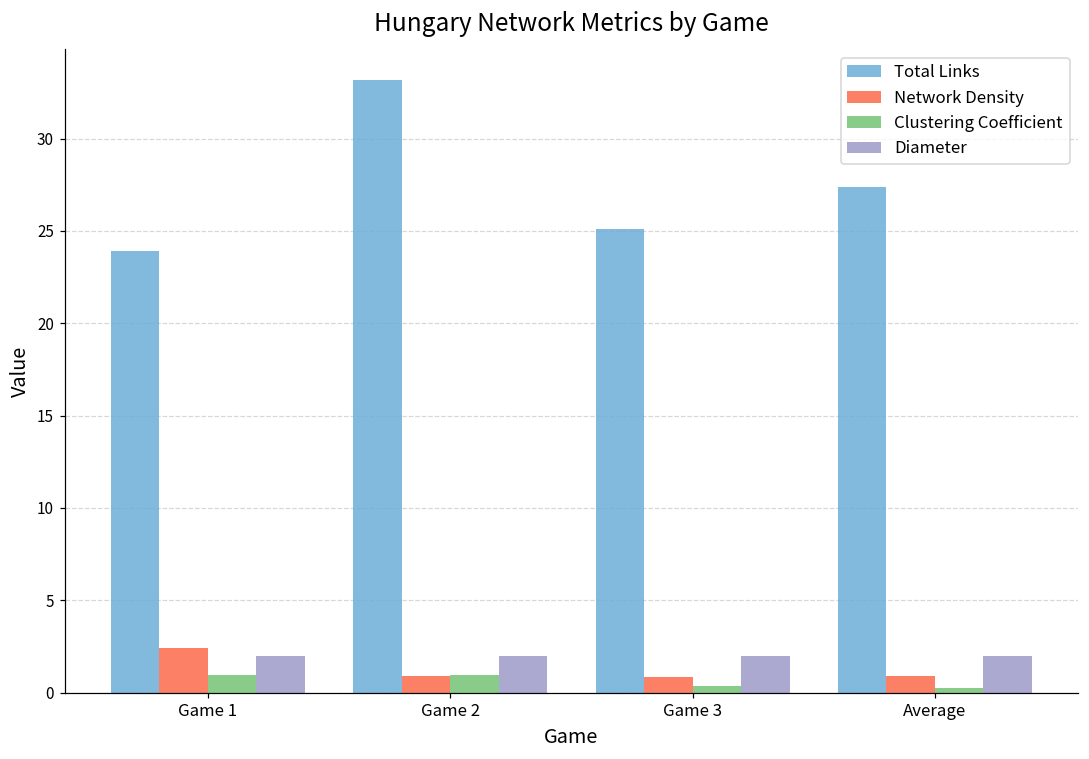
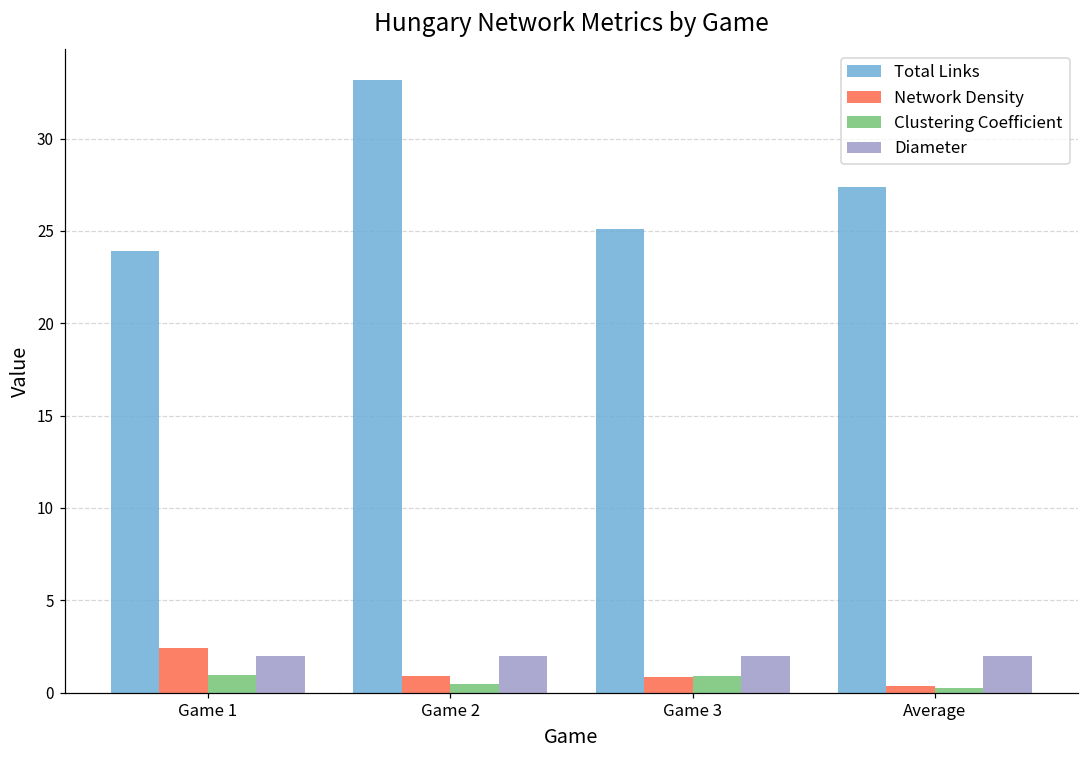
Clustering Coefficient, Game 2: 1.0 -> 0.4
Clustering Coefficient, Game 3: 0.3 -> 0.9
Network Density, Average: 0.9 -> 0.4
